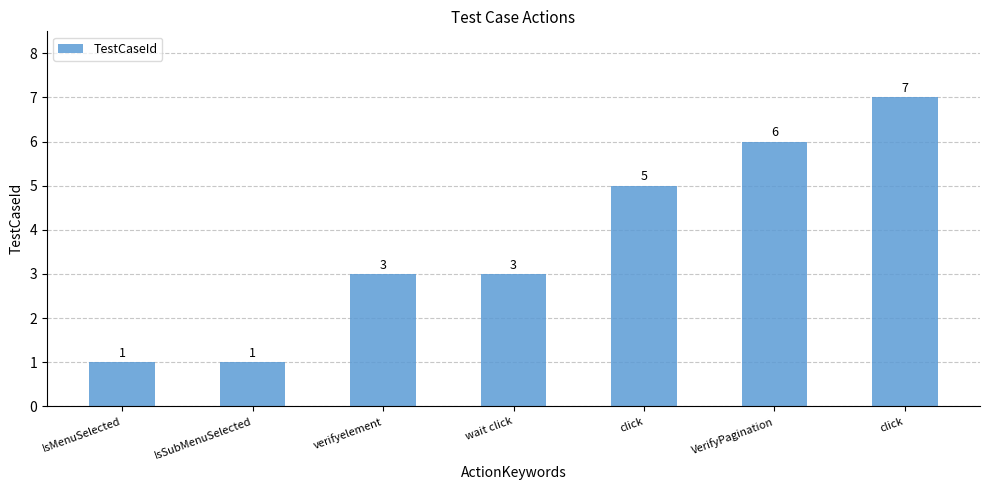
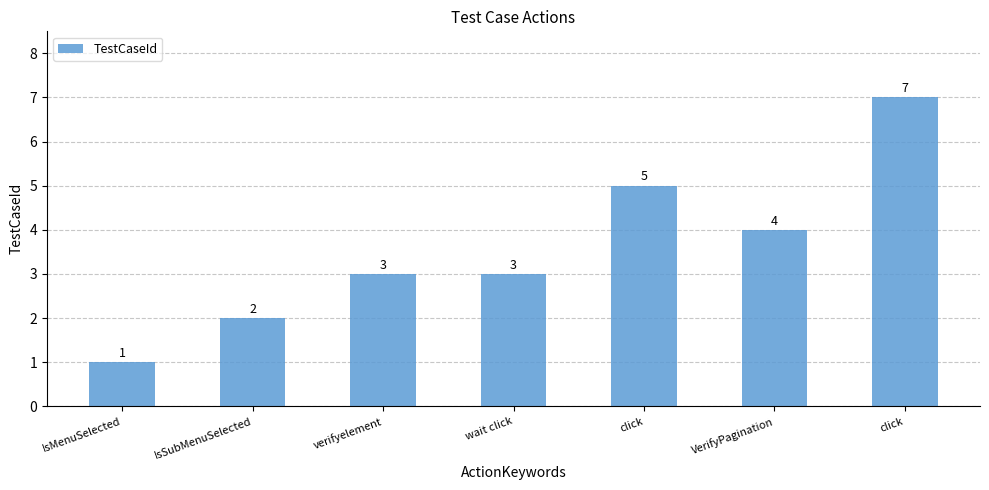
IsSubMenuSelected: 1 -> 2
VerifyPagination: 6 -> 4
